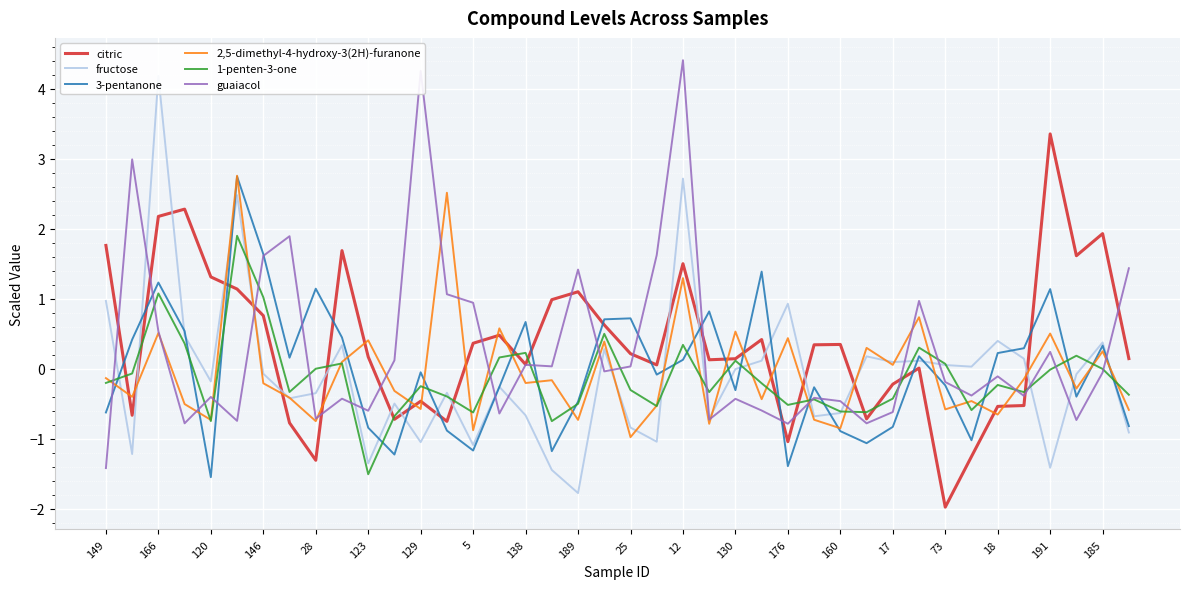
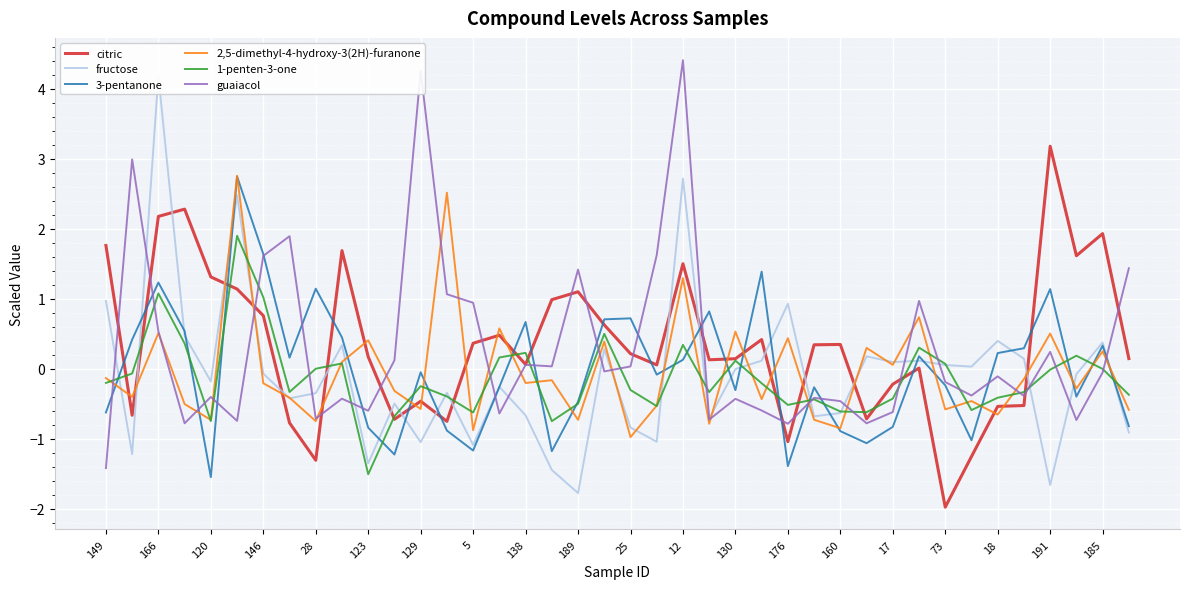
1-penten-3-one, 18: -0.2 -> -0.4
citric, 191: 3.4 -> 3.2
fructose, 191: -1.4 -> -1.7
